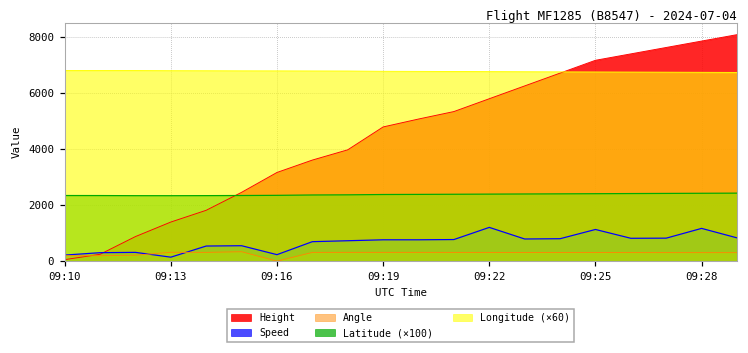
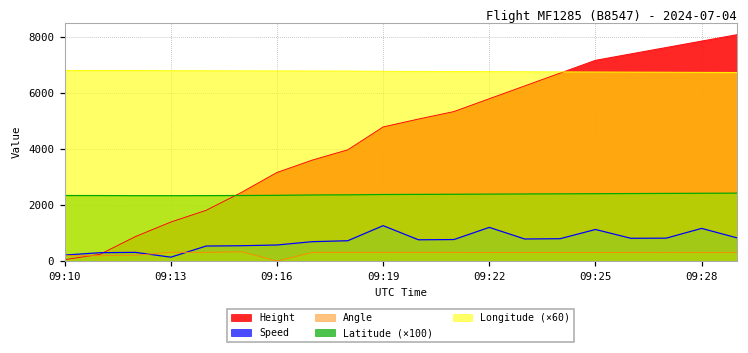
Speed, 09:16: 200 -> 600
Speed, 09:19: 800 -> 1300
